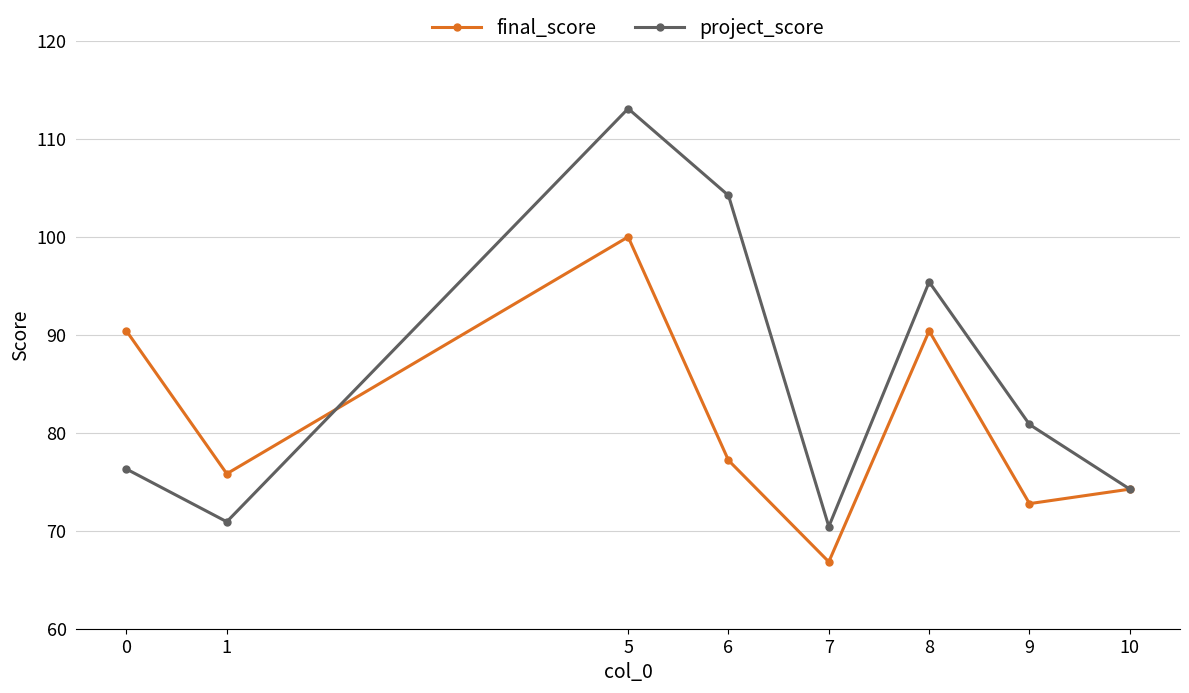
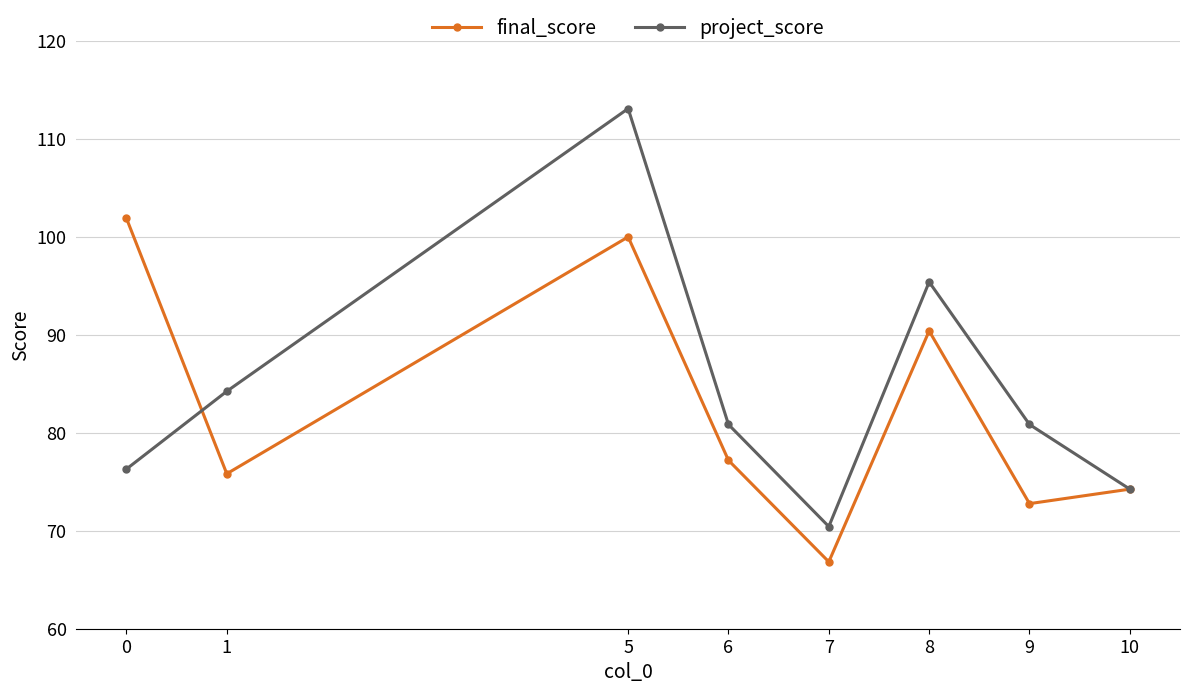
final_score, 0: 90 -> 102
project_score, 1: 71 -> 84
project_score, 6: 104 -> 81
